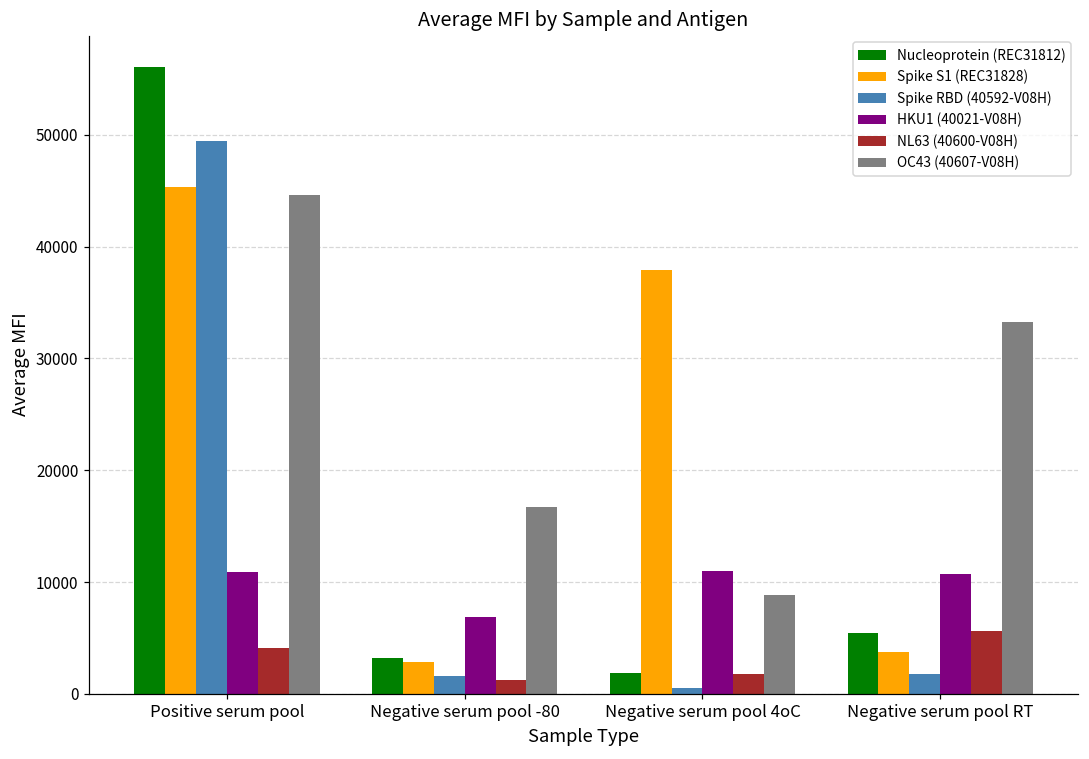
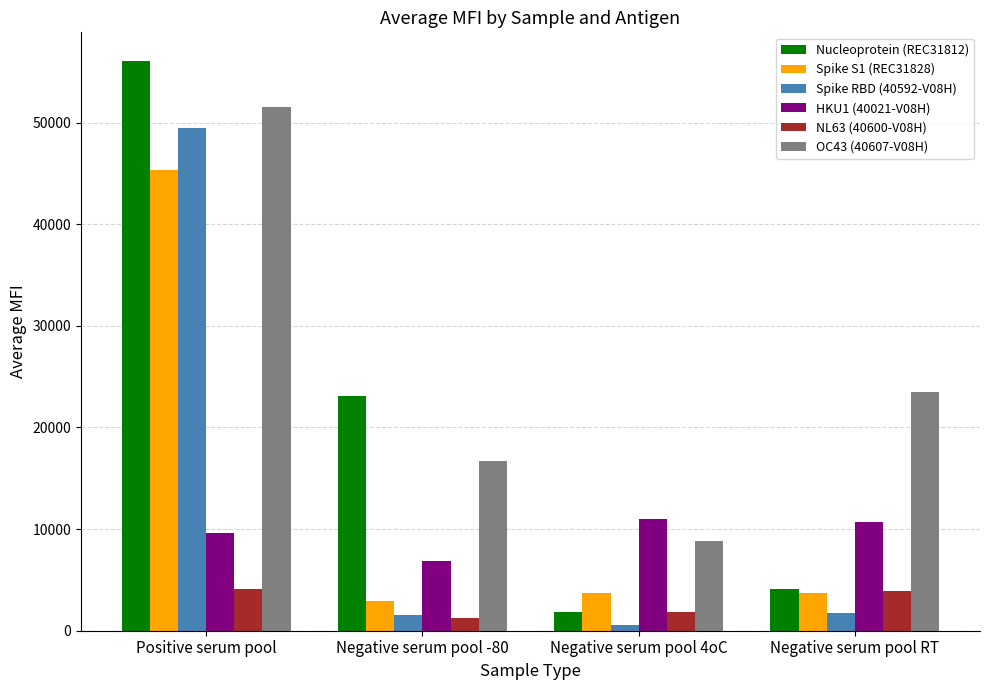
HKU1 (40021-V08H), Positive serum pool: 10900 -> 9600
OC43 (40607-V08H), Positive serum pool: 44600 -> 51500
Nucleoprotein (REC31812), Negative serum pool -80: 3200 -> 23100
Spike S1 (REC31828), Negative serum pool 4oC: 38000 -> 3700
Nucleoprotein (REC31812), Negative serum pool RT: 5400 -> 4100
NL63 (40600-V08H), Negative serum pool RT: 5700 -> 3900
OC43 (40607-V08H), Negative serum pool RT: 33300 -> 23500
